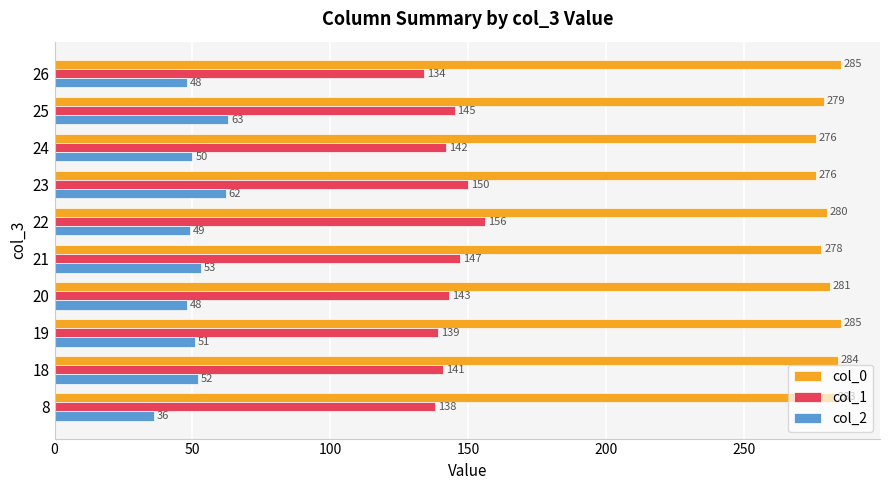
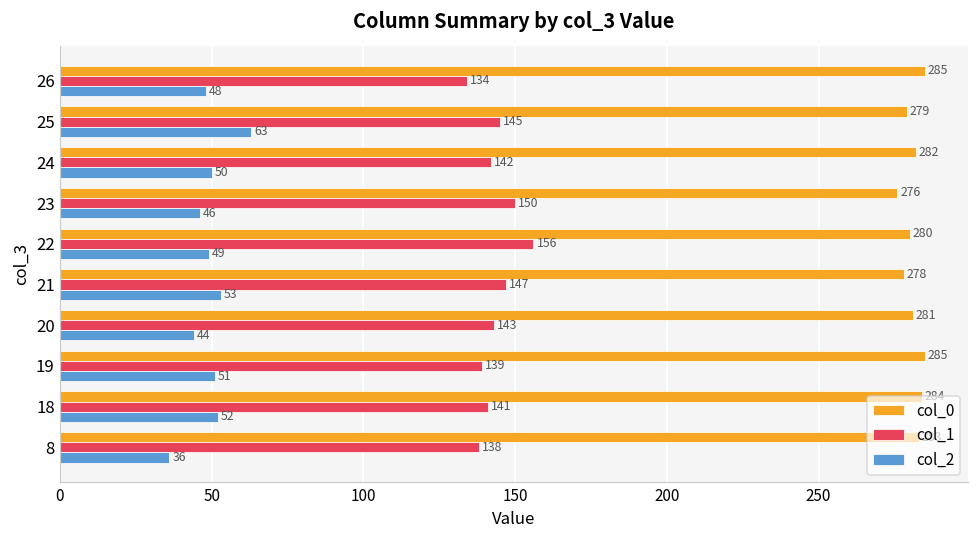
col_0, 24: 276 -> 282
col_2, 23: 62 -> 46
col_2, 20: 48 -> 44
